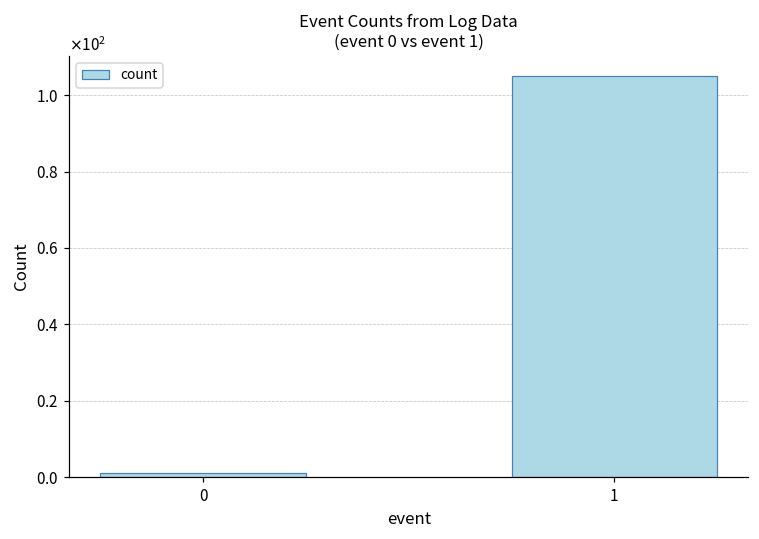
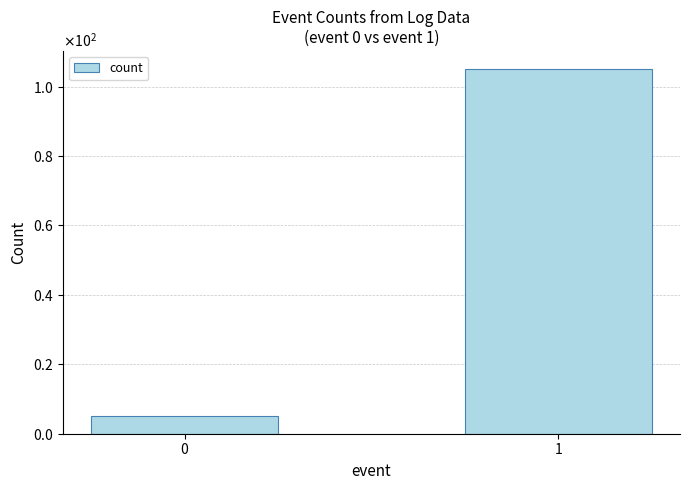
0: 1 -> 5
